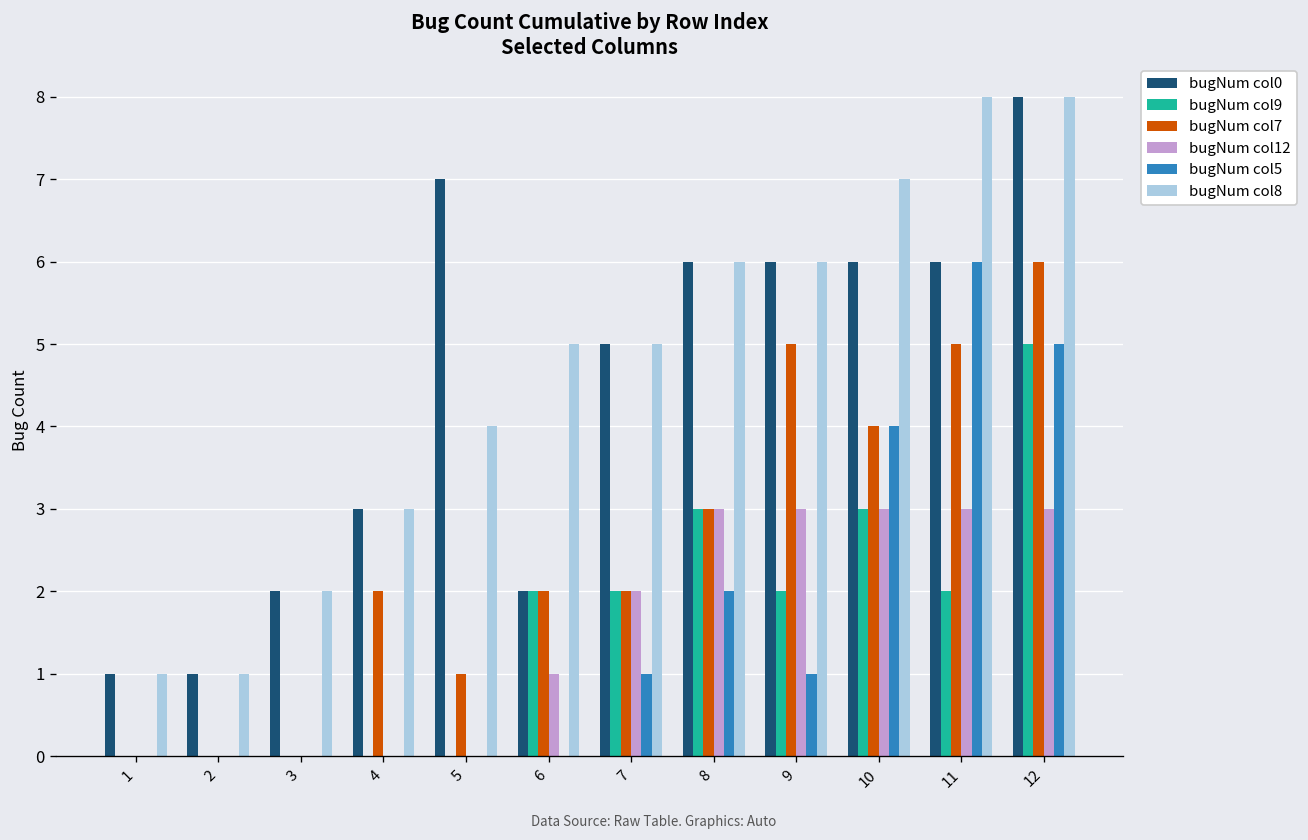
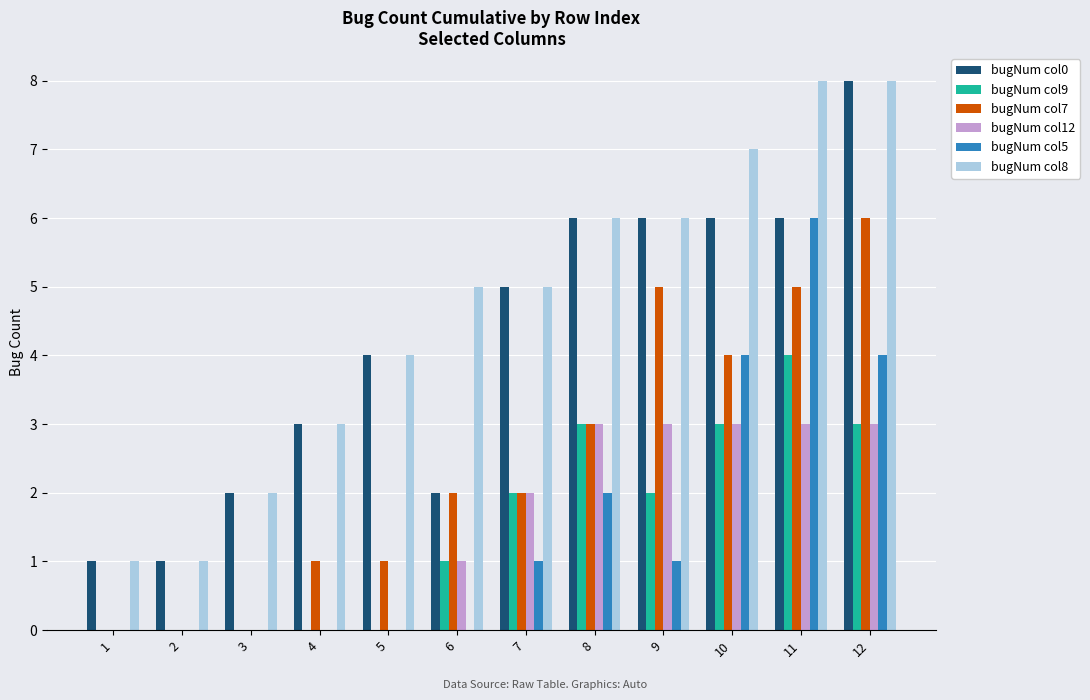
bugNum col7, 4: 2 -> 1
bugNum col0, 5: 7 -> 4
bugNum col9, 6: 2 -> 1
bugNum col9, 11: 2 -> 4
bugNum col9, 12: 5 -> 3
bugNum col5, 12: 5 -> 4
